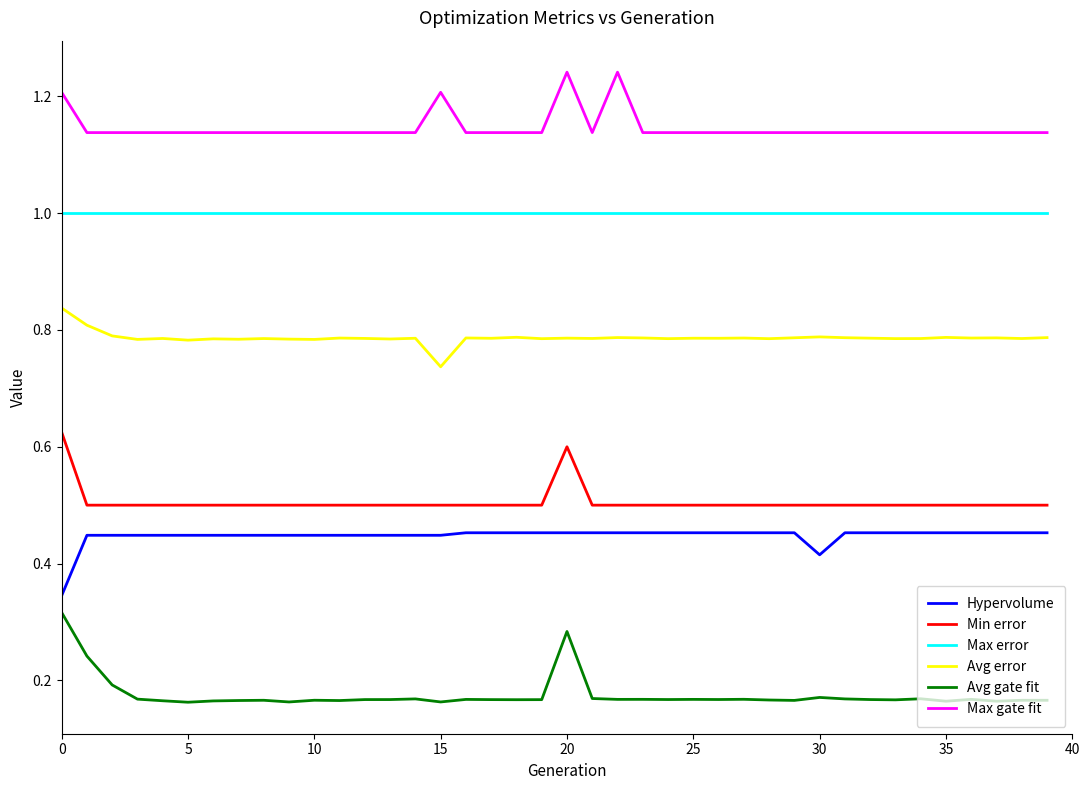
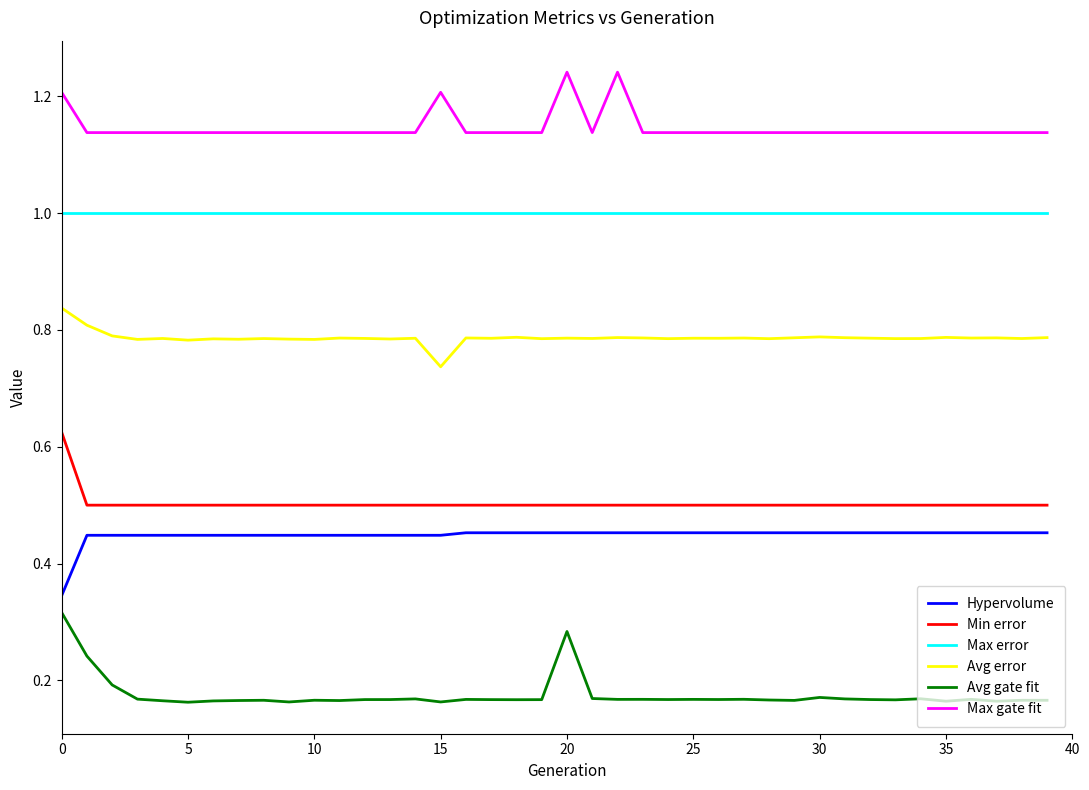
Min error, 20: 0.6 -> 0.5
Hypervolume, 30: 0.41 -> 0.45
